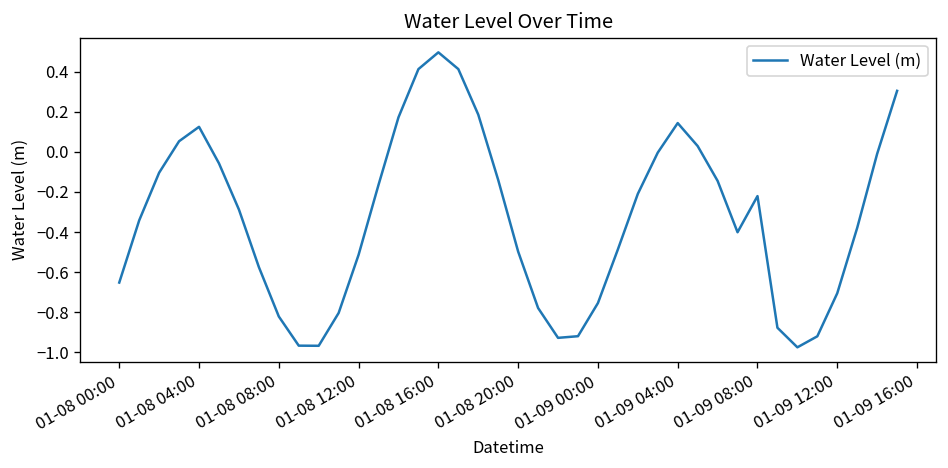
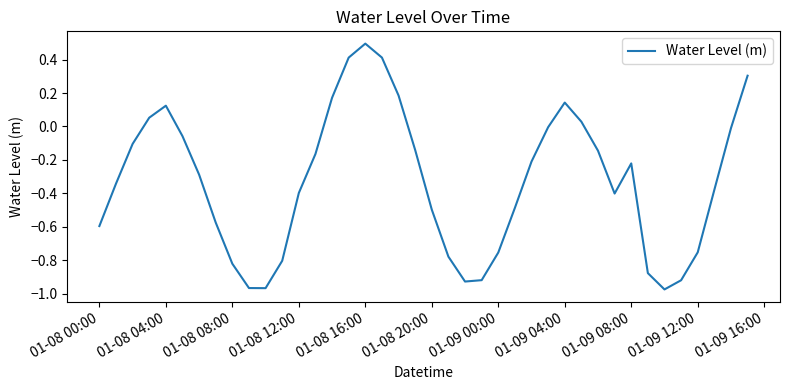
01-08 00:00: -0.65 -> -0.60
01-08 12:00: -0.51 -> -0.40
01-09 12:00: -0.71 -> -0.75
